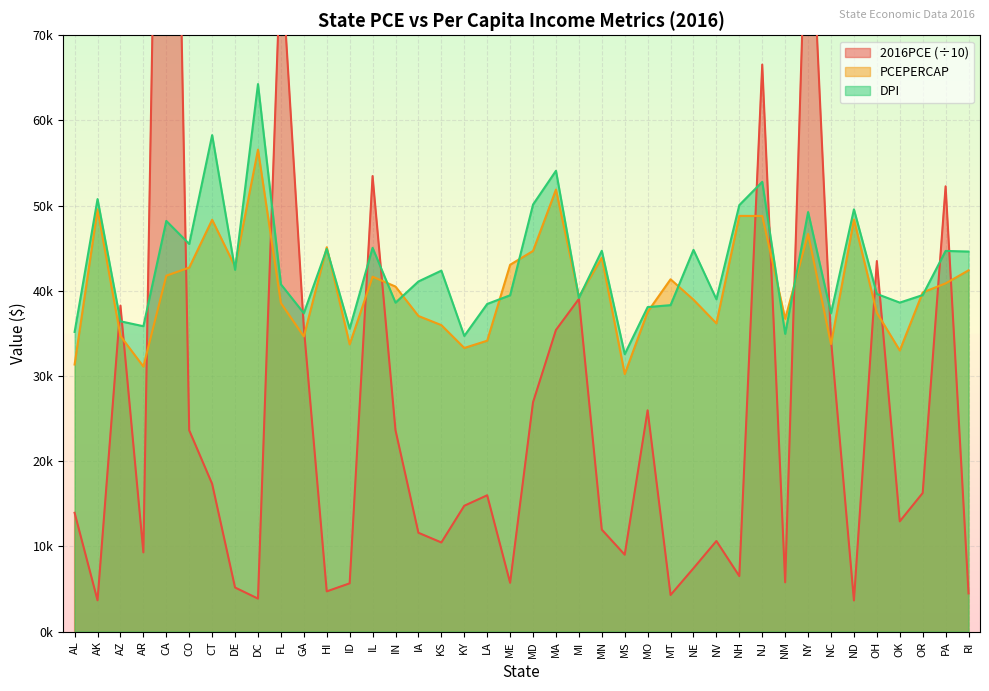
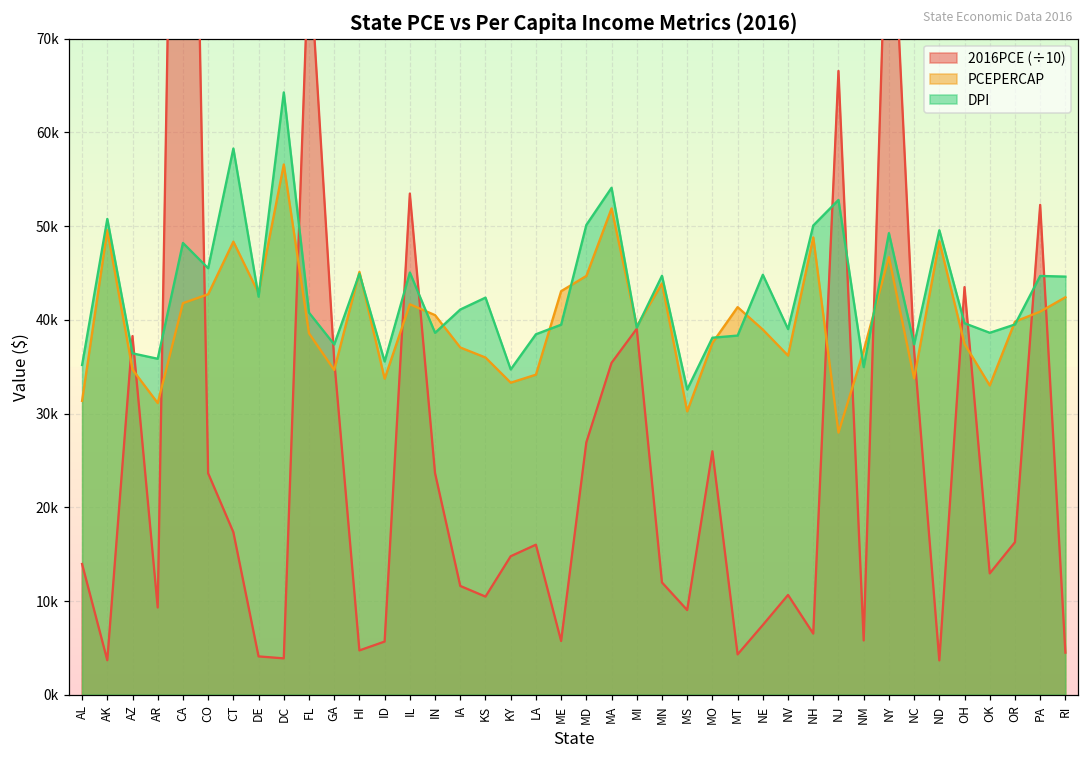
2016PCE (÷10), DE: 5000 -> 4000
PCEPERCAP, NJ: 49000 -> 28000
2016PCE (÷10), NC: 34000 -> 37000
